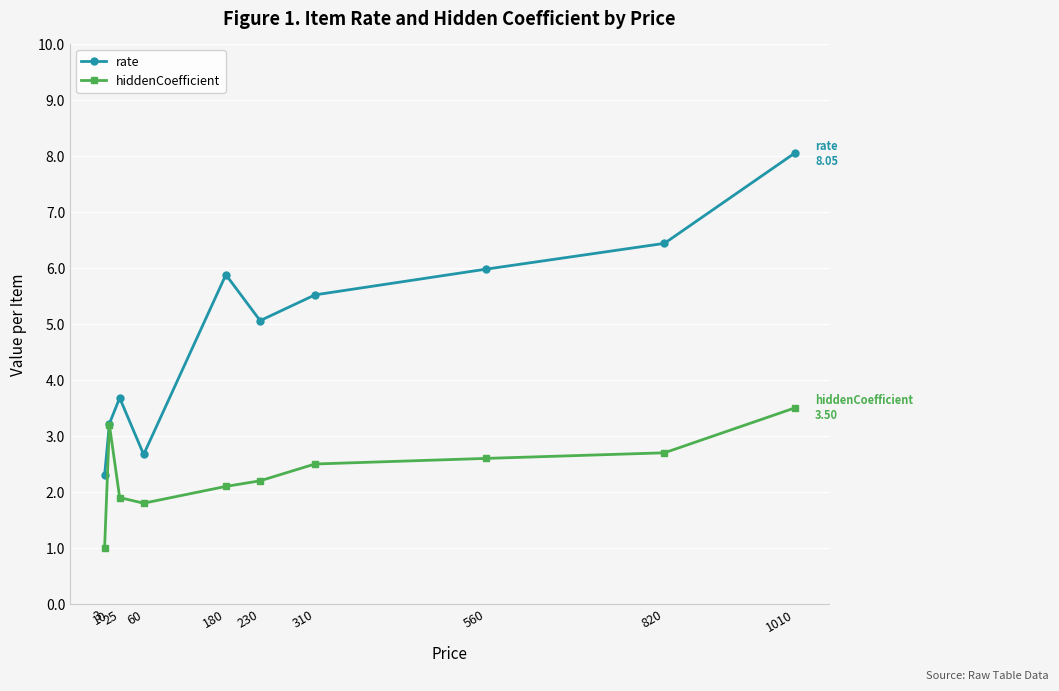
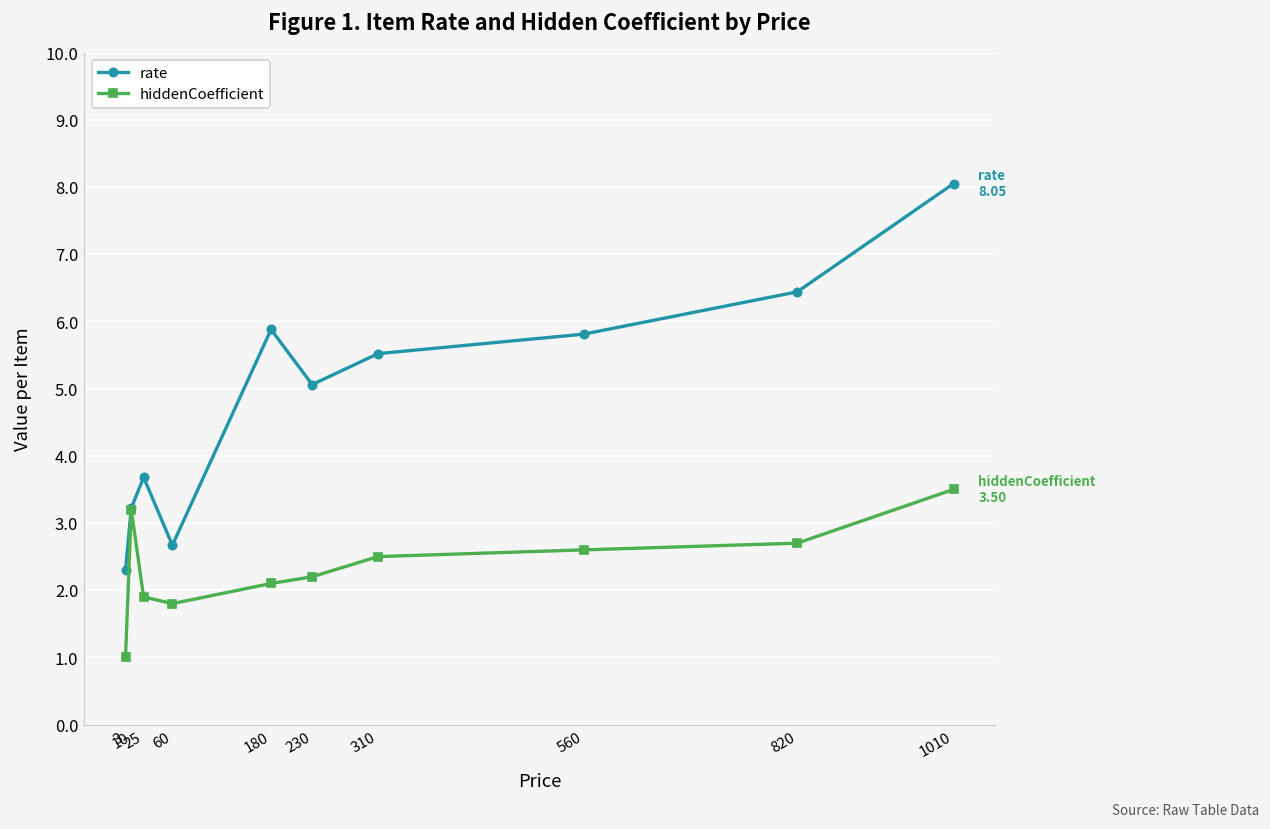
rate, 560: 6.0 -> 5.8
